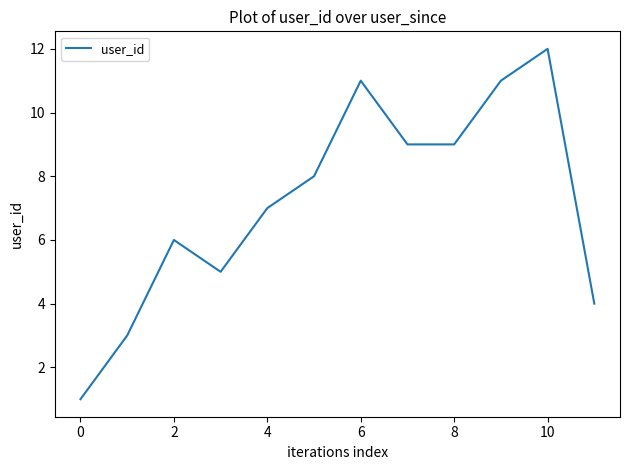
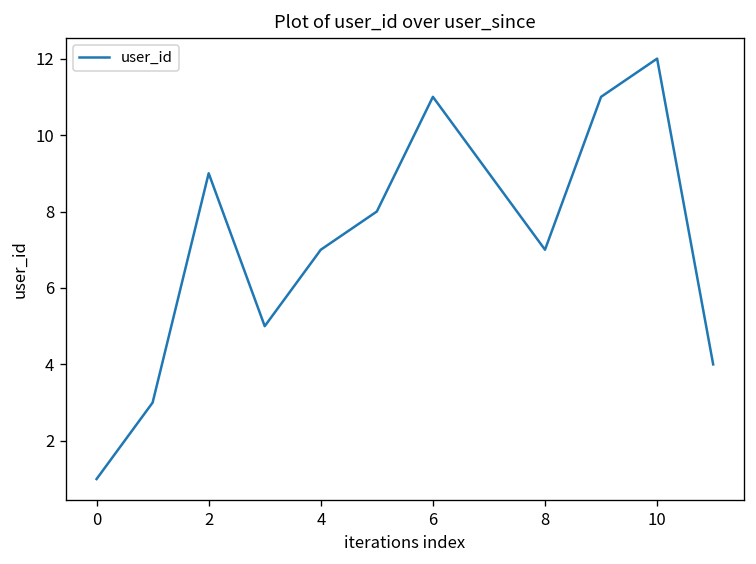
2: 6 -> 9
8: 9 -> 7
